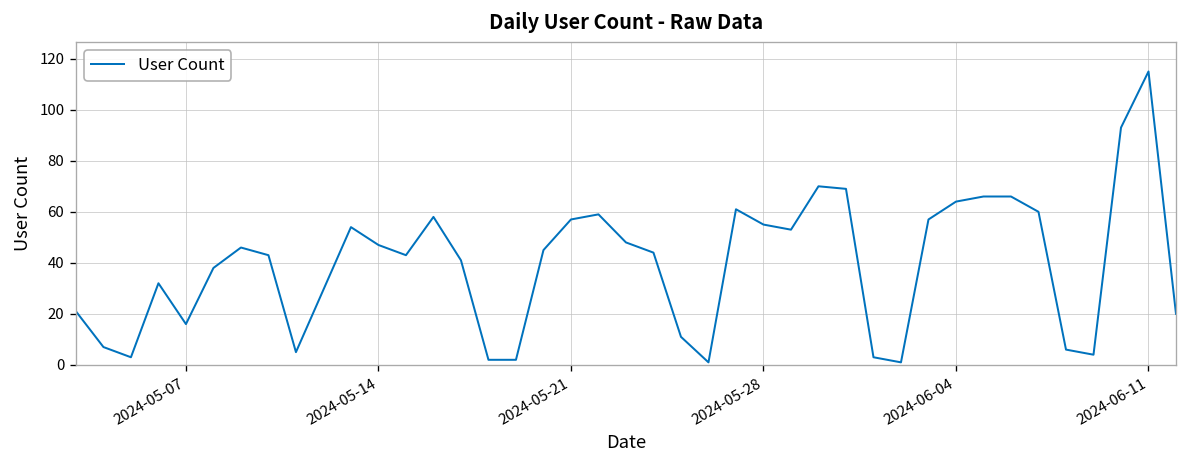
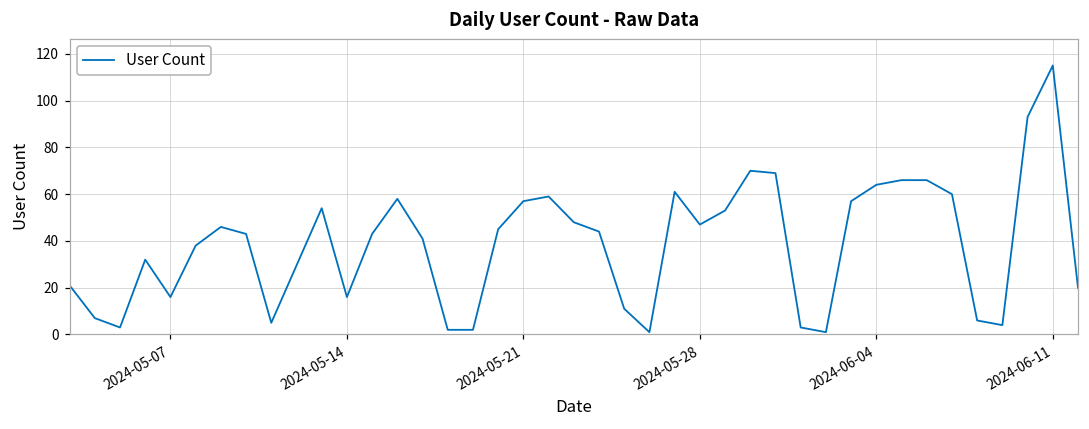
2024-05-14: 47 -> 16
2024-05-28: 55 -> 47
